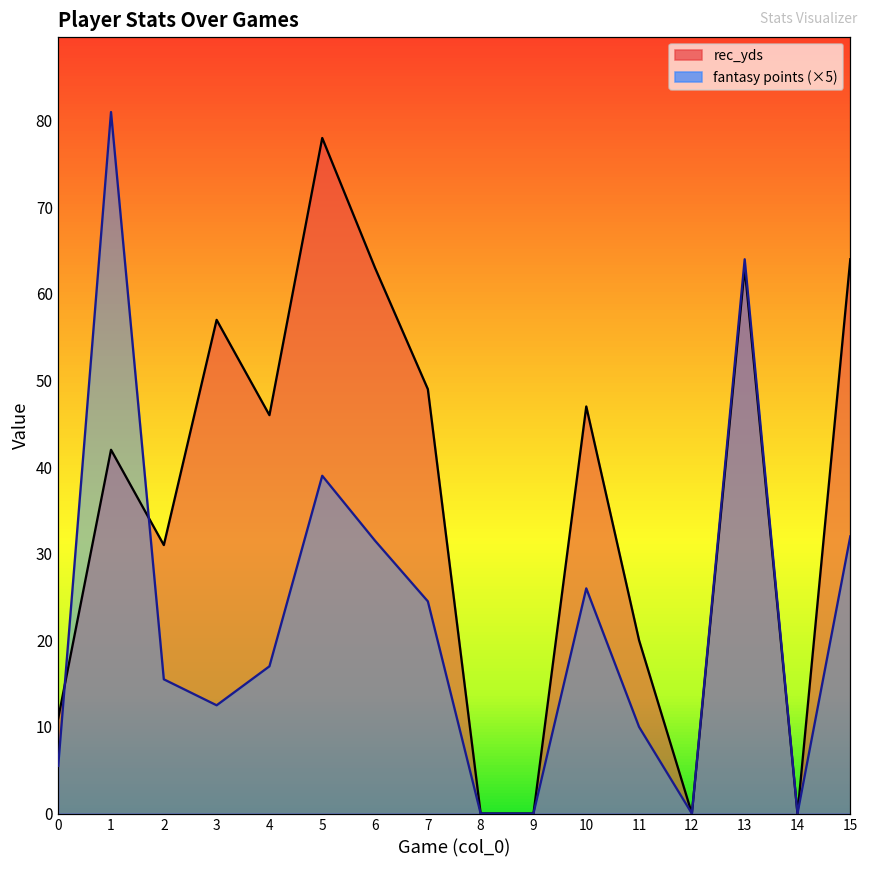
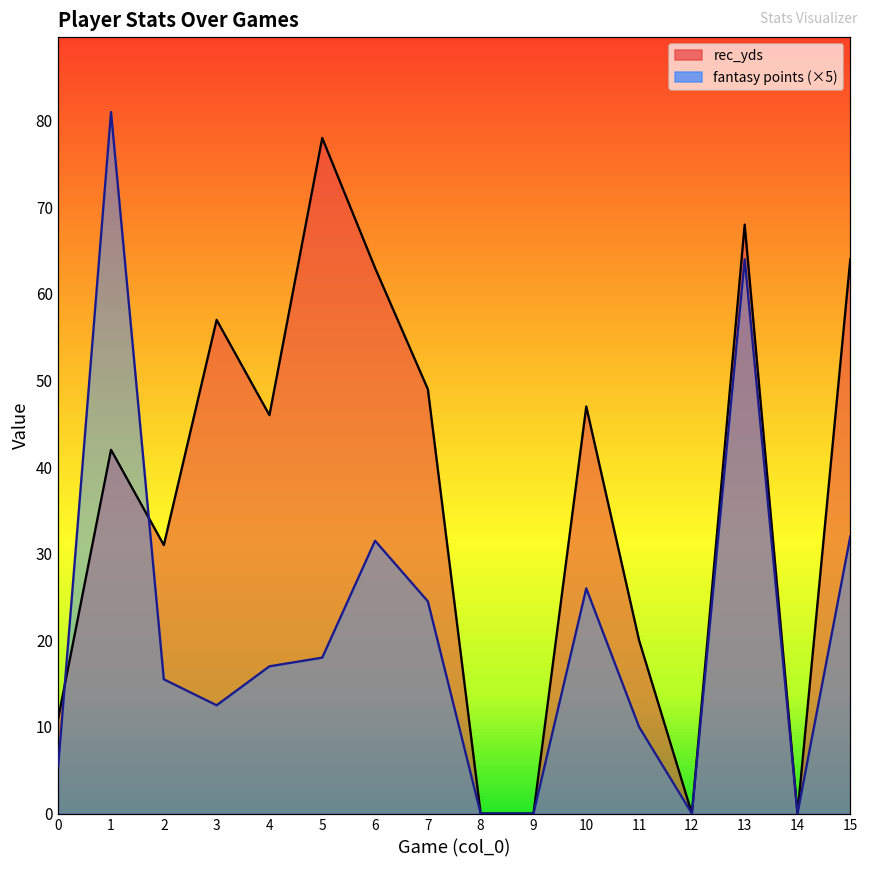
fantasy points (×5), 5: 39 -> 18
rec_yds, 13: 63 -> 68
